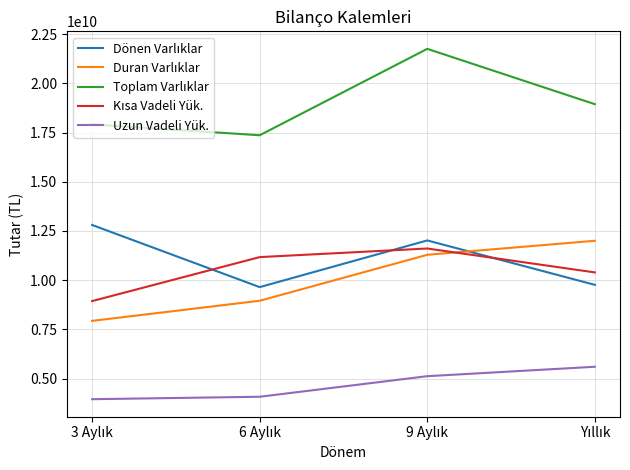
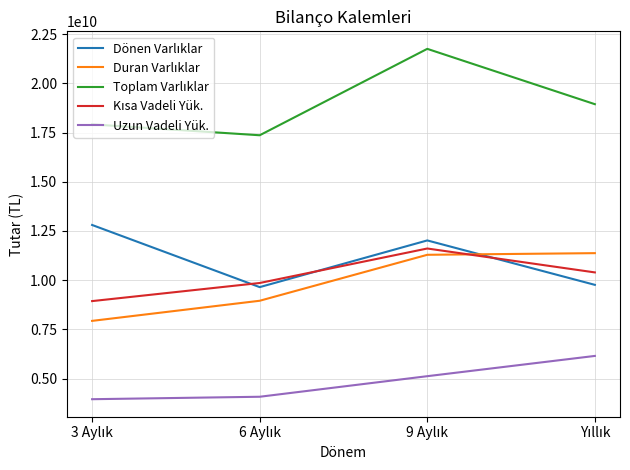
Kısa Vadeli Yük., 6 Aylık: 11200000000 -> 9900000000
Duran Varlıklar, Yıllık: 12000000000 -> 11400000000
Uzun Vadeli Yük., Yıllık: 5600000000 -> 6200000000
